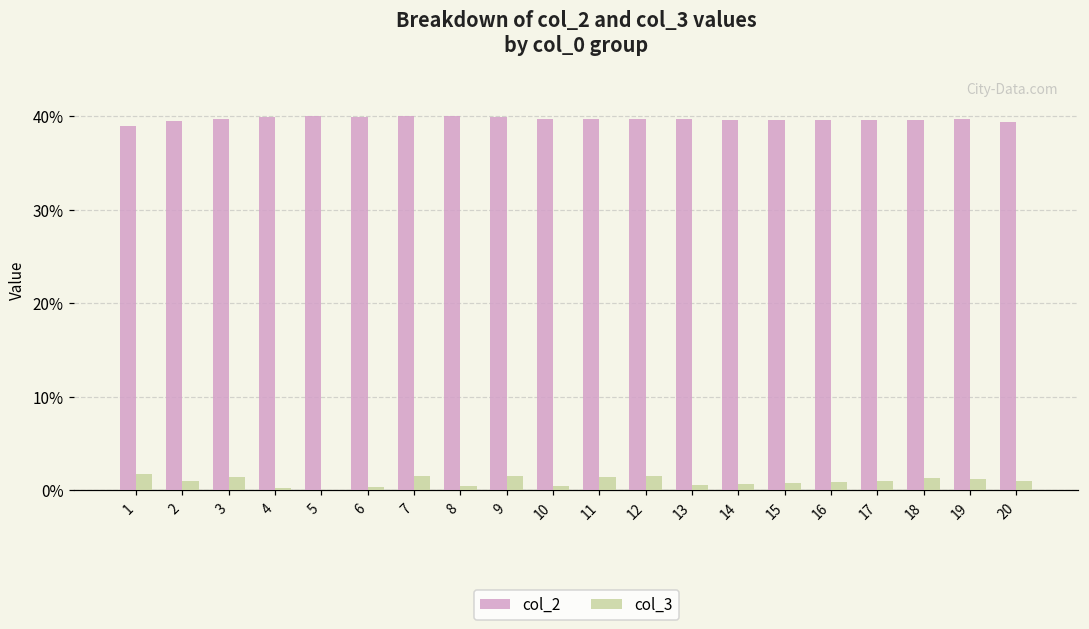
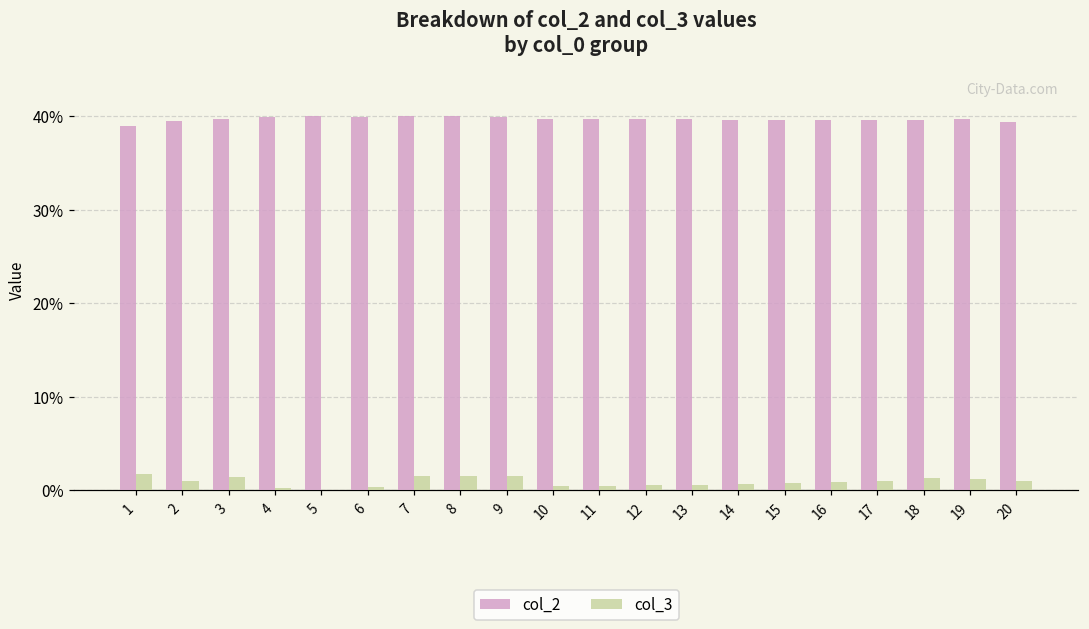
col_3, 8: 0% -> 2%
col_3, 11: 1% -> 0%
col_3, 12: 1.5% -> 0.6%
